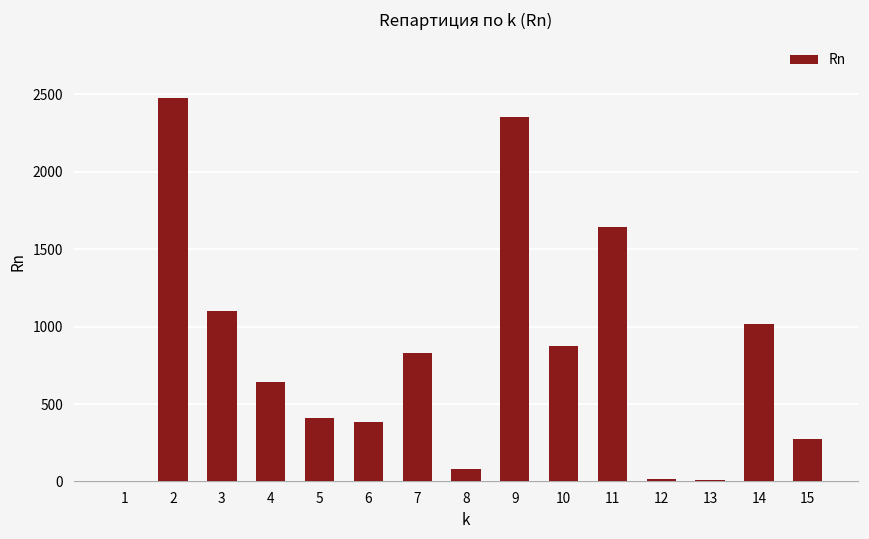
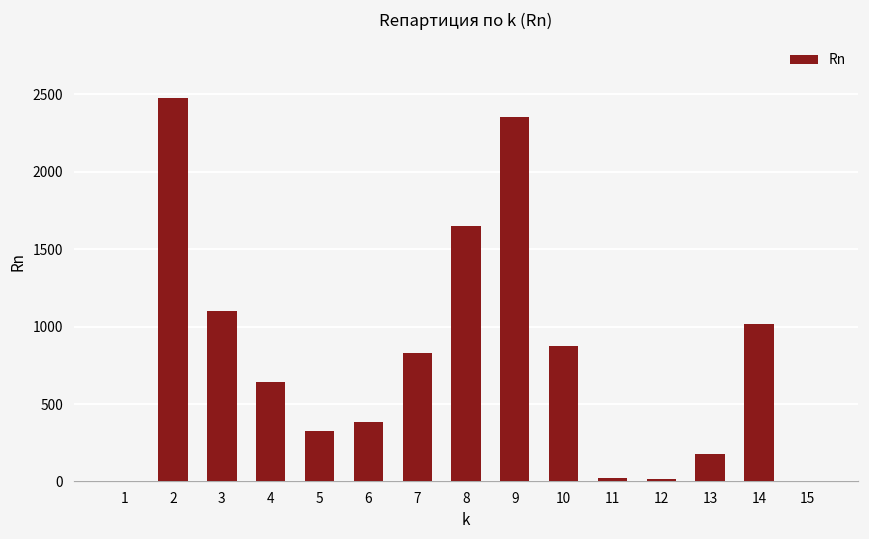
5: 410 -> 330
8: 80 -> 1650
11: 1640 -> 20
13: 10 -> 180
15: 270 -> 0
